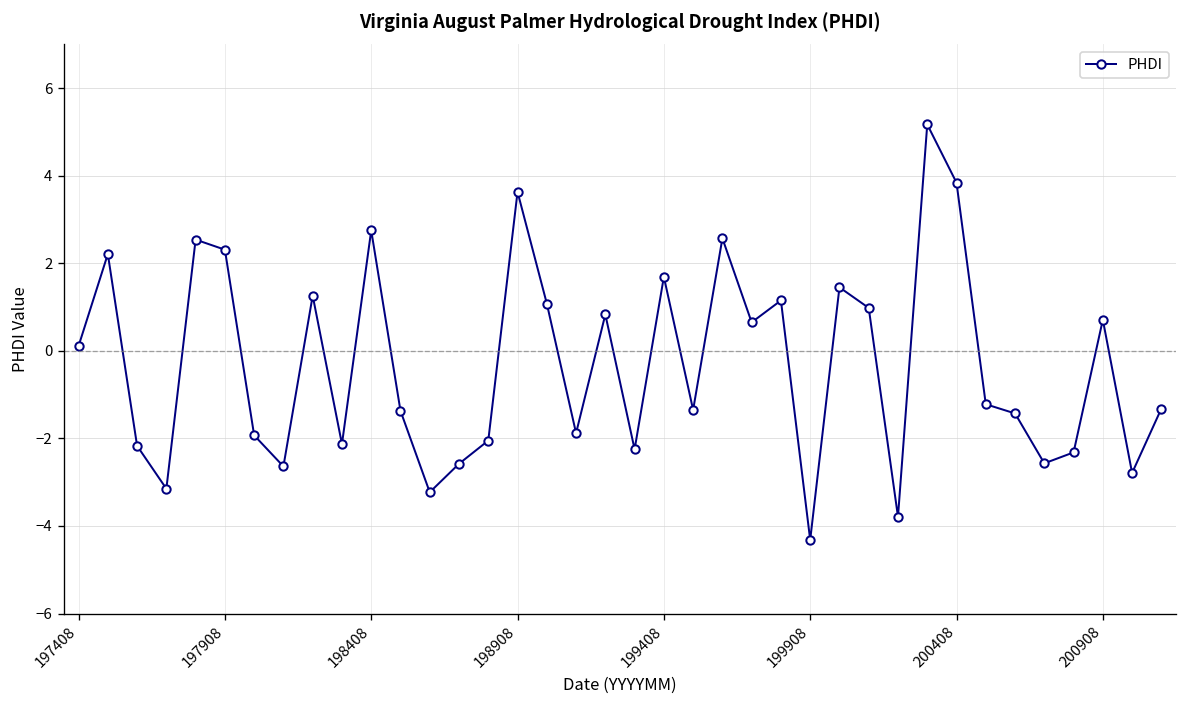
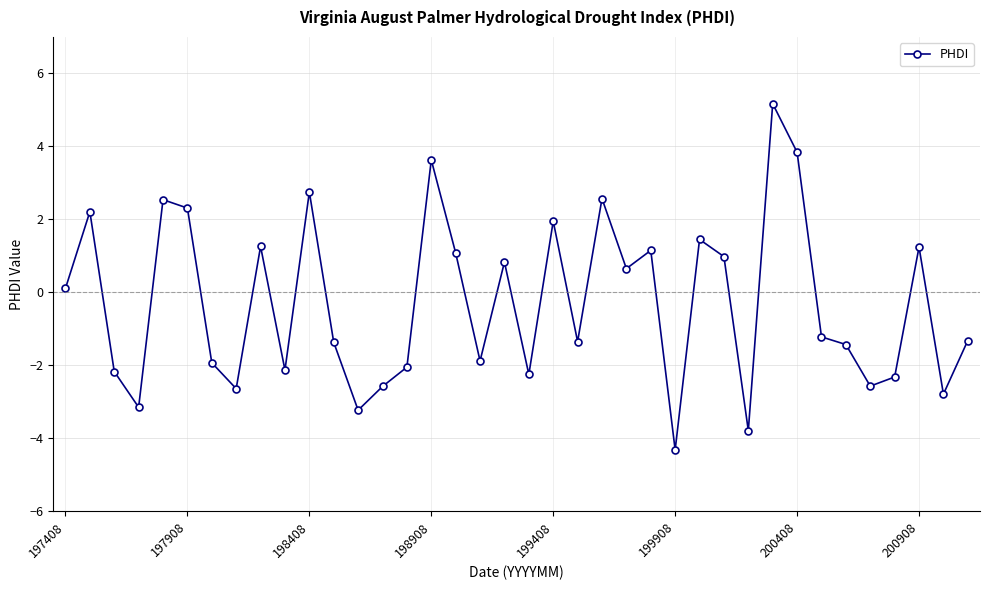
199408: 1.7 -> 2.0
200908: 0.7 -> 1.2
